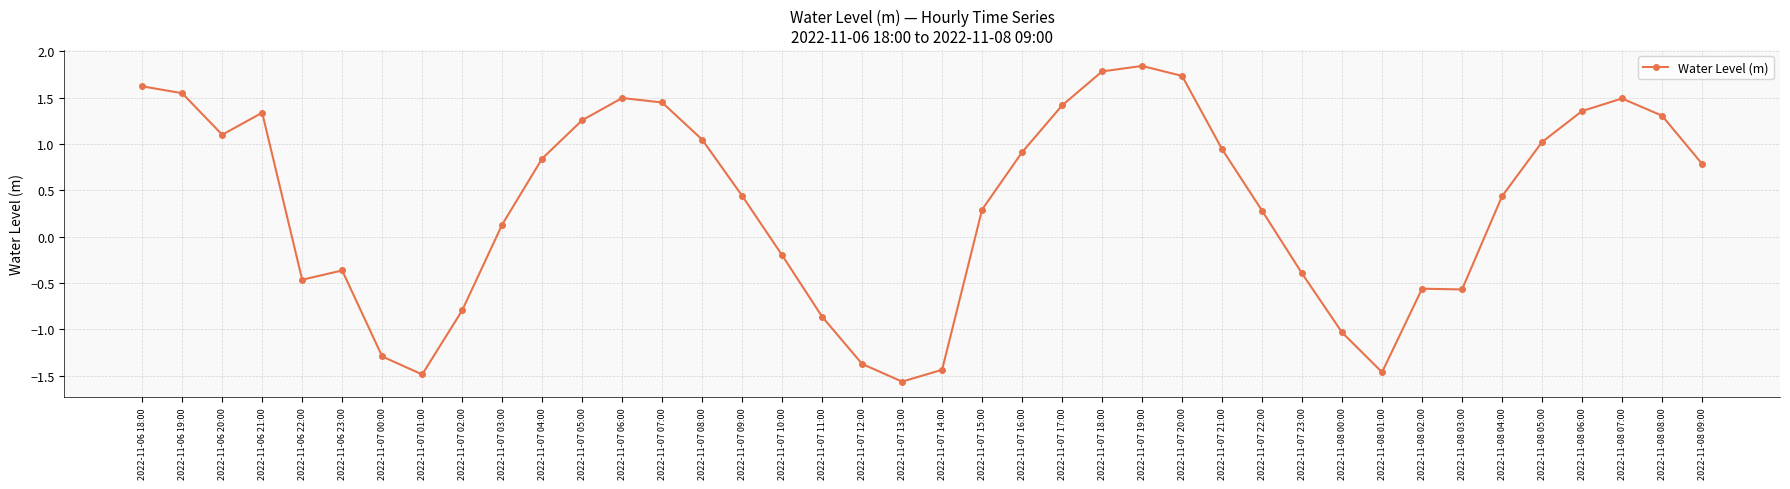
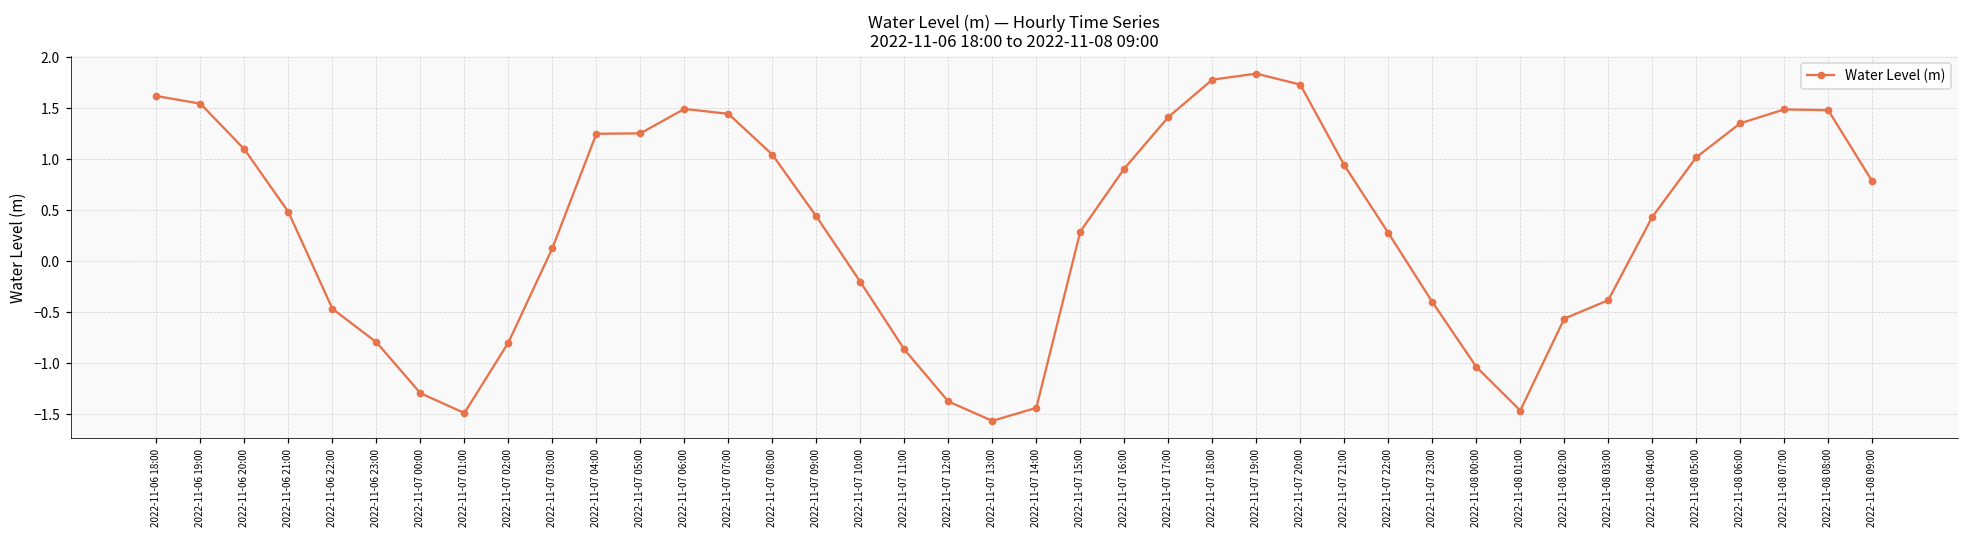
2022-11-06 21:00: 1.3 -> 0.5
2022-11-06 23:00: -0.4 -> -0.8
2022-11-07 04:00: 0.8 -> 1.3
2022-11-08 03:00: -0.6 -> -0.4
2022-11-08 08:00: 1.3 -> 1.5
